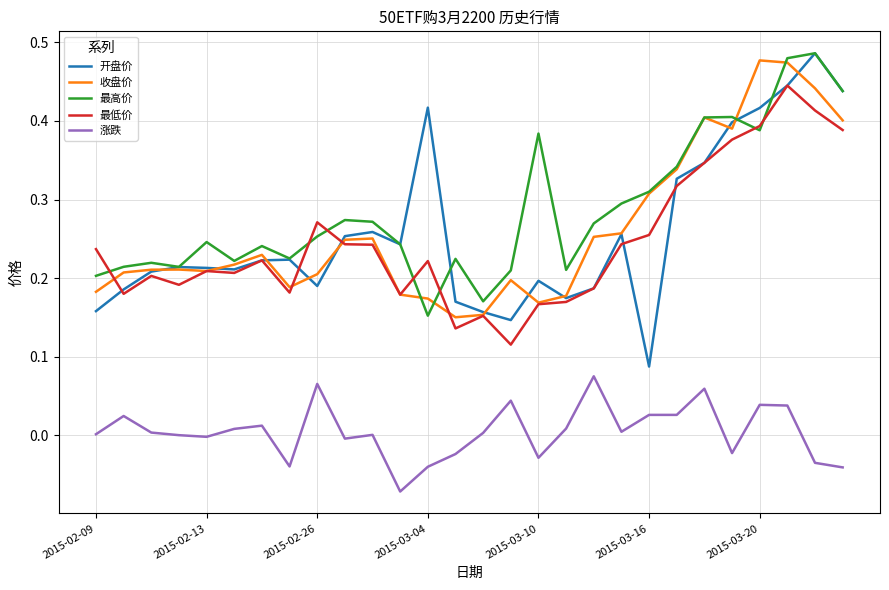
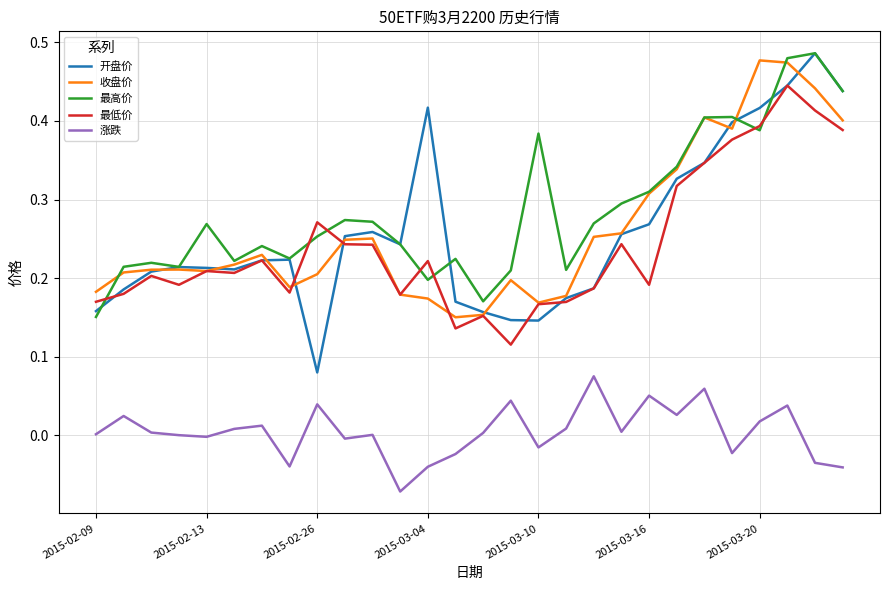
最高价, 2015-02-09: 0.20 -> 0.15
最低价, 2015-02-09: 0.24 -> 0.17
最高价, 2015-02-13: 0.25 -> 0.27
开盘价, 2015-02-26: 0.19 -> 0.08
涨跌, 2015-02-26: 0.07 -> 0.04
最高价, 2015-03-04: 0.15 -> 0.20
开盘价, 2015-03-10: 0.20 -> 0.15
涨跌, 2015-03-10: -0.03 -> -0.02
开盘价, 2015-03-16: 0.09 -> 0.27
最低价, 2015-03-16: 0.25 -> 0.19
涨跌, 2015-03-16: 0.03 -> 0.05
涨跌, 2015-03-20: 0.04 -> 0.02
